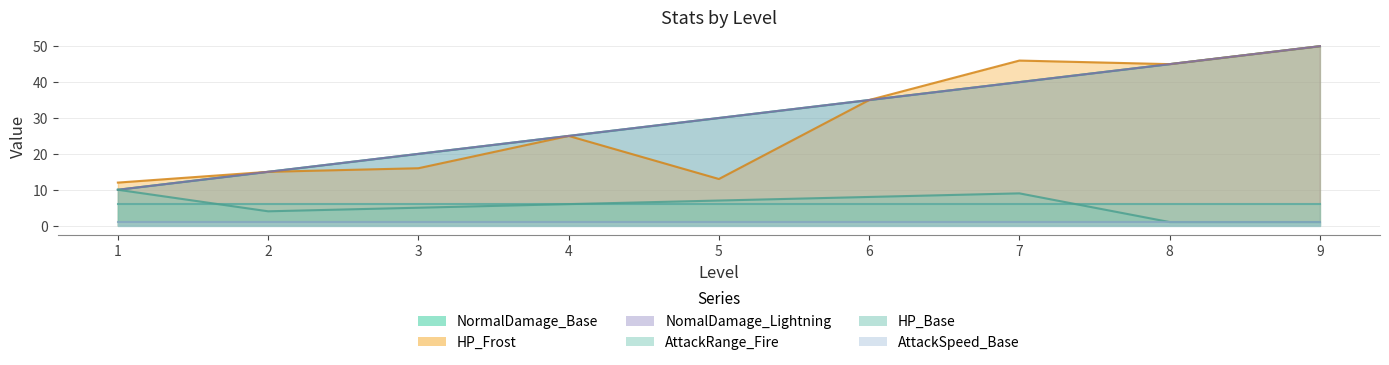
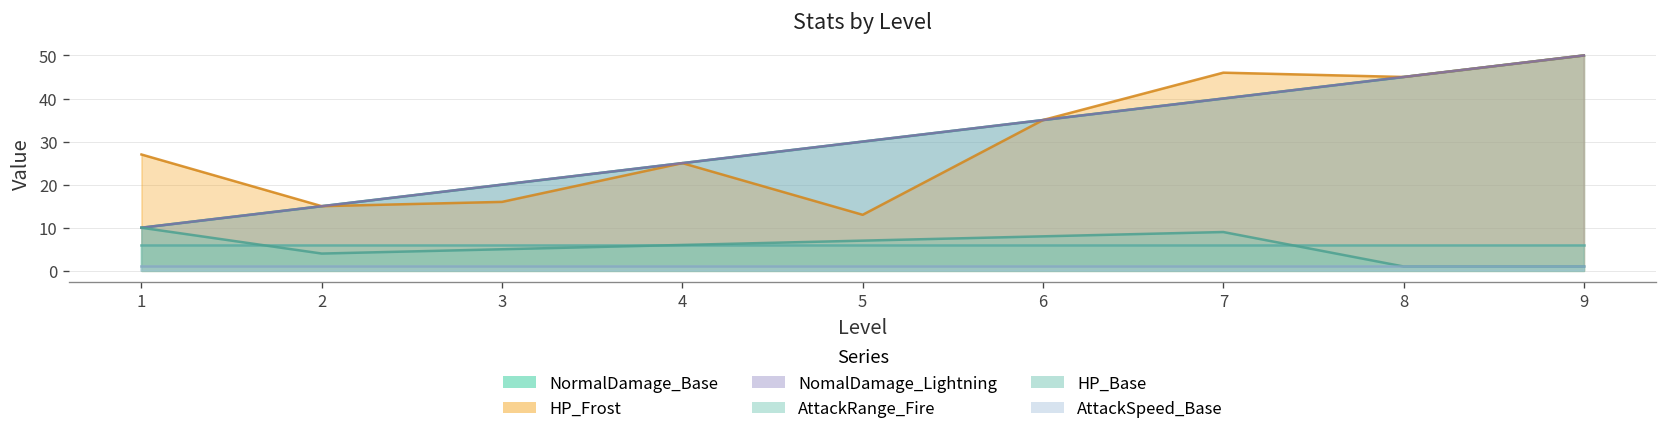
HP_Frost, 1: 12 -> 27
